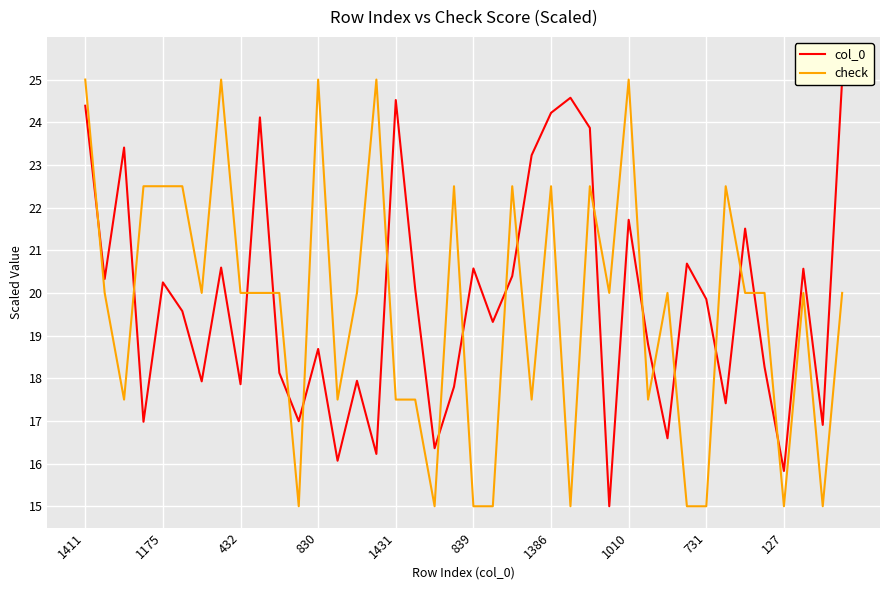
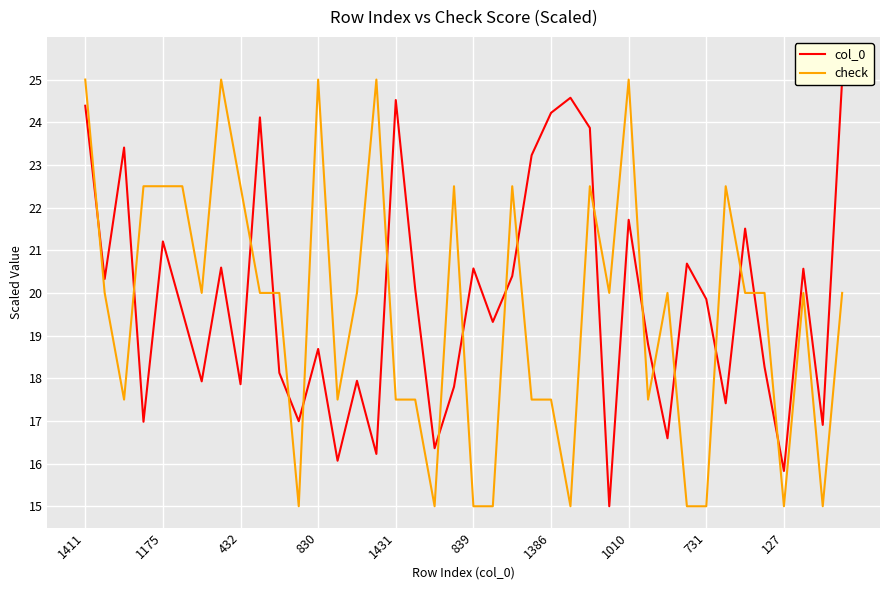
col_0, 1175: 20.2 -> 21.2
check, 432: 20.0 -> 22.5
check, 1386: 22.5 -> 17.5
